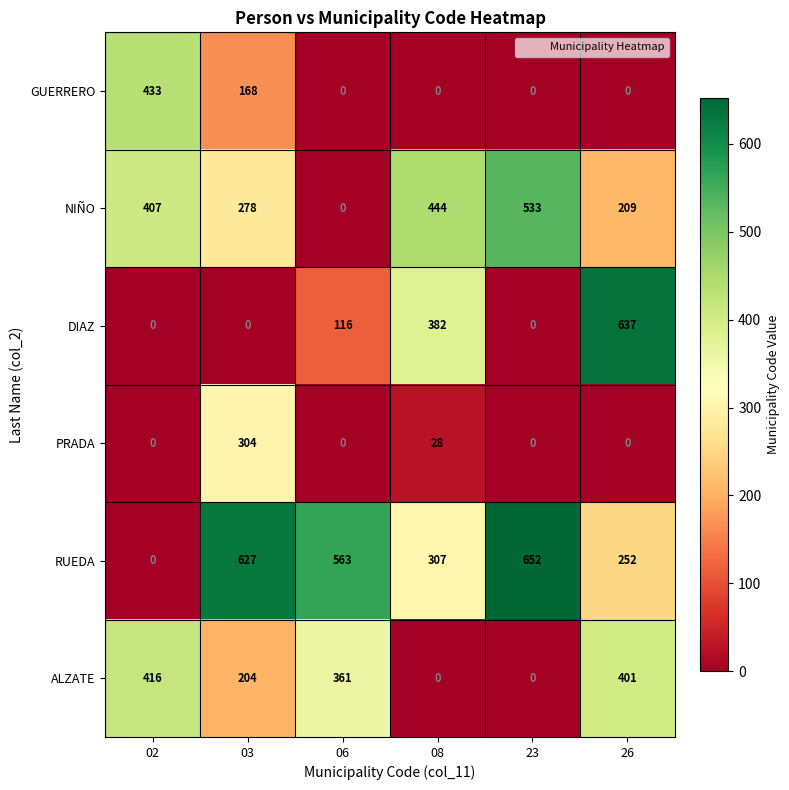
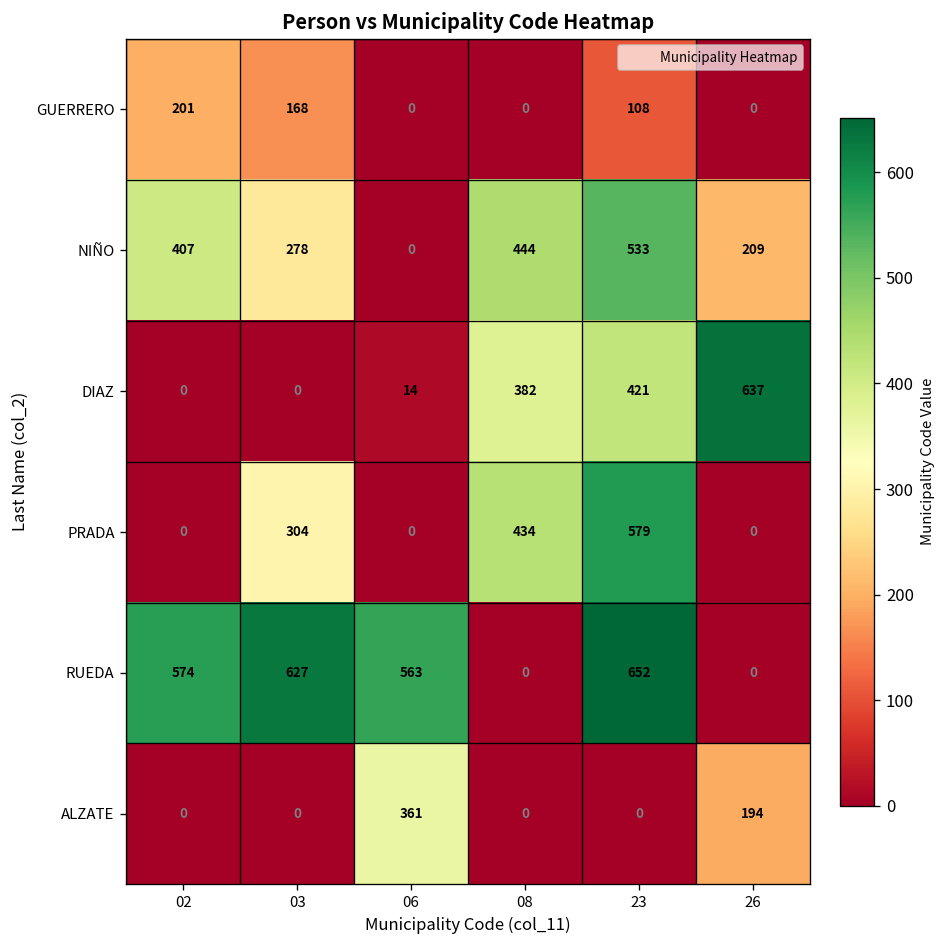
GUERRERO, 02: 433 -> 201
GUERRERO, 23: 0 -> 108
DIAZ, 06: 116 -> 14
DIAZ, 23: 0 -> 421
PRADA, 08: 28 -> 434
PRADA, 23: 0 -> 579
RUEDA, 02: 0 -> 574
RUEDA, 08: 307 -> 0
RUEDA, 26: 252 -> 0
ALZATE, 02: 416 -> 0
ALZATE, 03: 204 -> 0
ALZATE, 26: 401 -> 194
